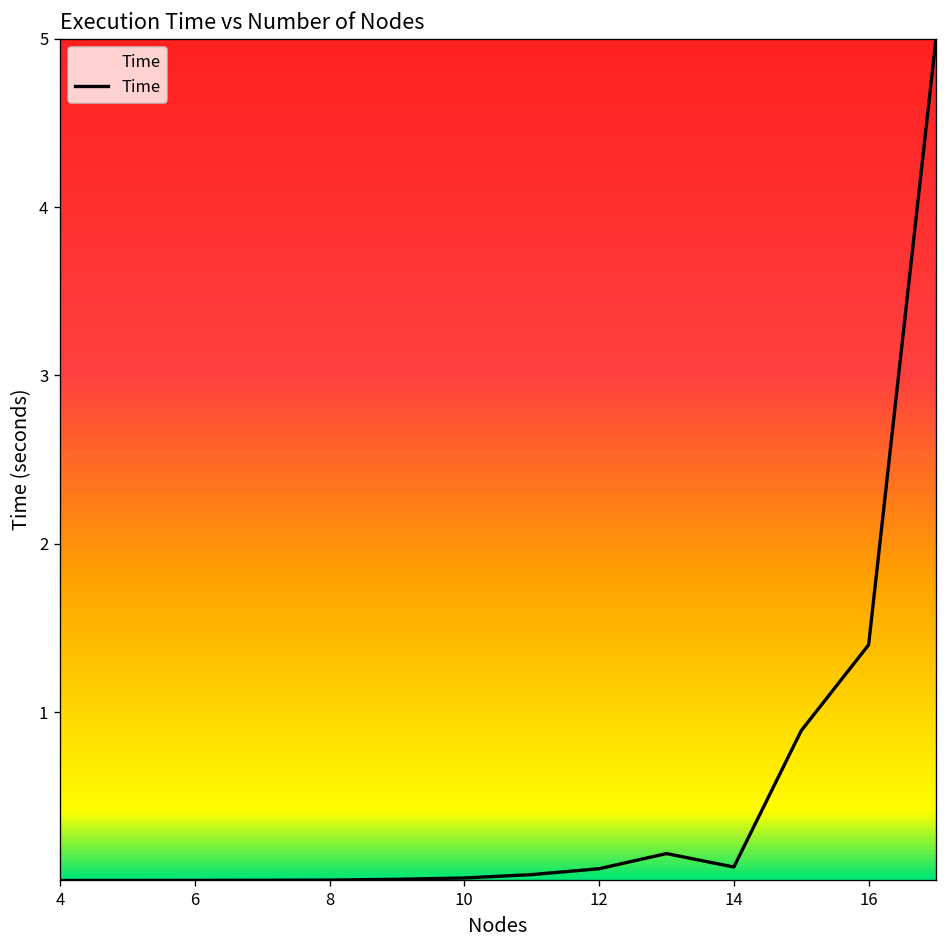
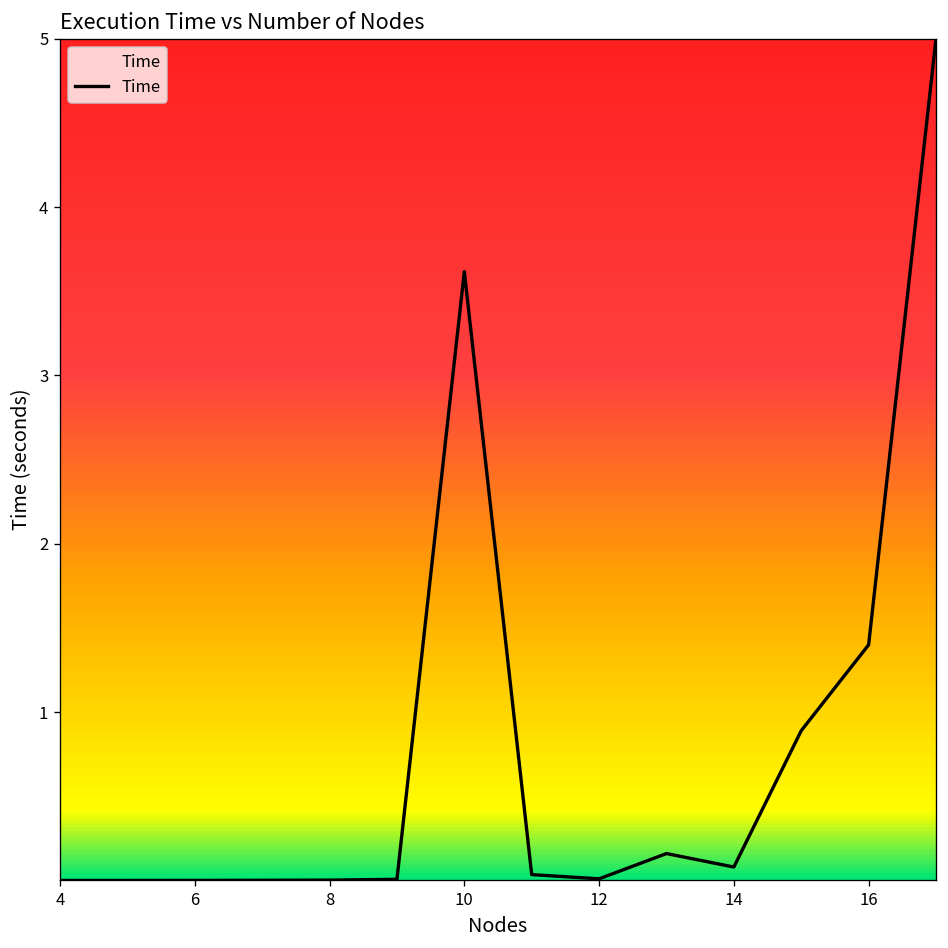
10: 0.02 -> 3.62
12: 0.07 -> 0.01
